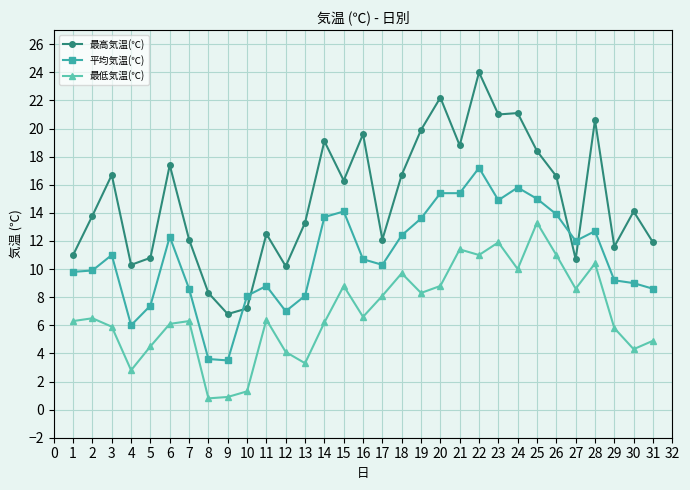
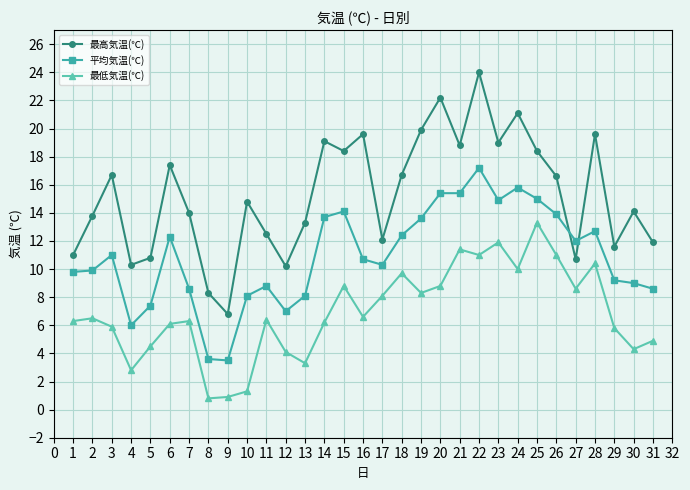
最高気温(℃), 7: 12.1 -> 14.0
最高気温(℃), 10: 7.2 -> 14.8
最高気温(℃), 15: 16.3 -> 18.4
最高気温(℃), 23: 21 -> 19
最高気温(℃), 28: 20.6 -> 19.6
